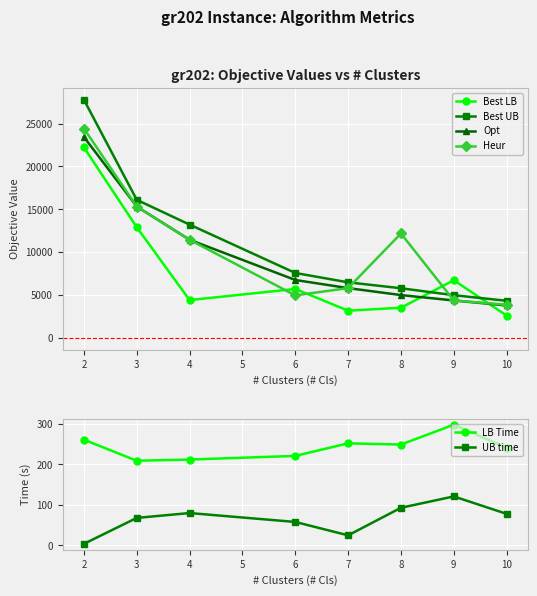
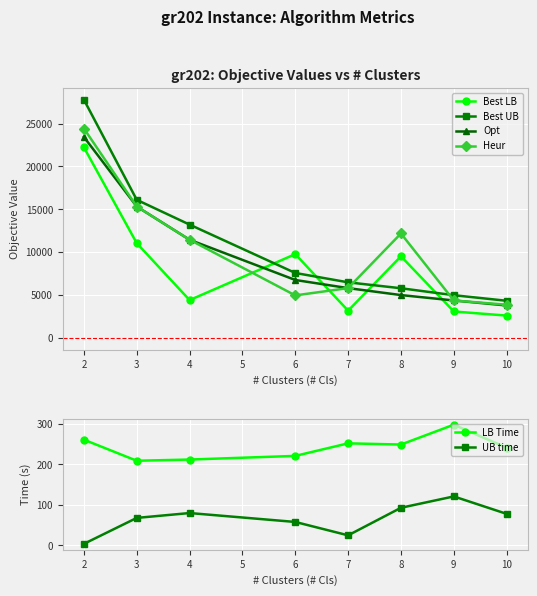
gr202: Objective Values vs # Clusters, Best LB, 3: 13000 -> 11000
gr202: Objective Values vs # Clusters, Best LB, 6: 6000 -> 10000
gr202: Objective Values vs # Clusters, Best LB, 8: 4000 -> 10000
gr202: Objective Values vs # Clusters, Best LB, 9: 7000 -> 3000
